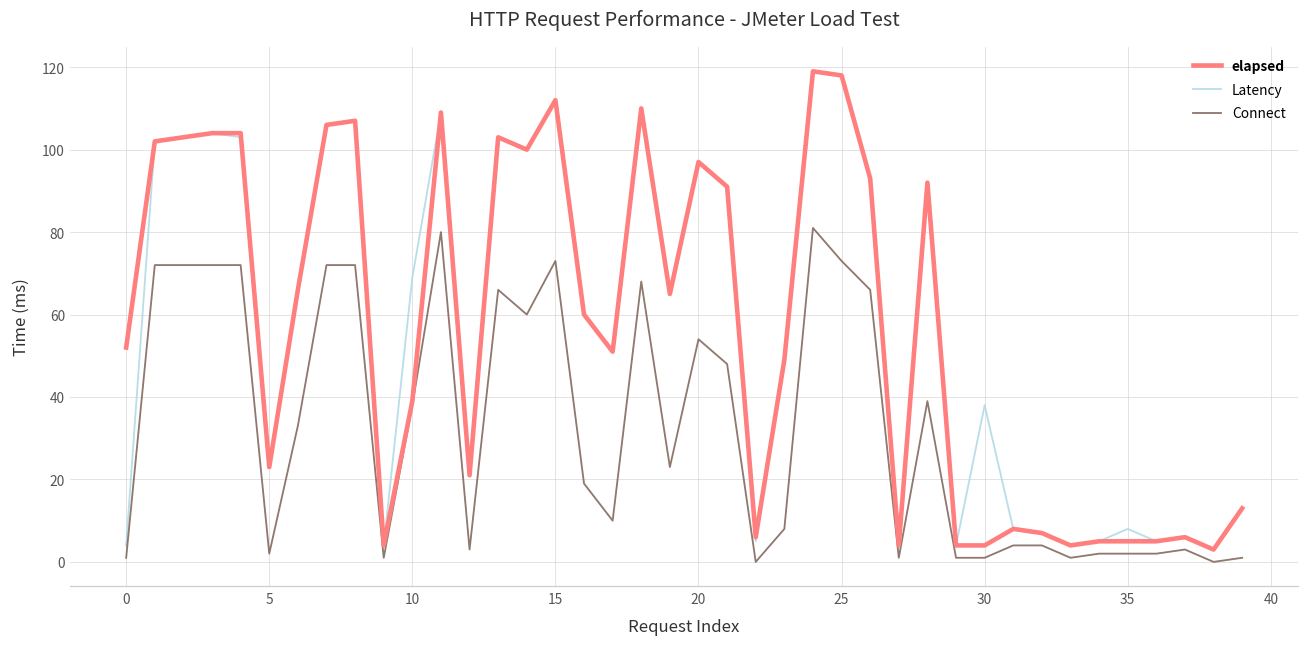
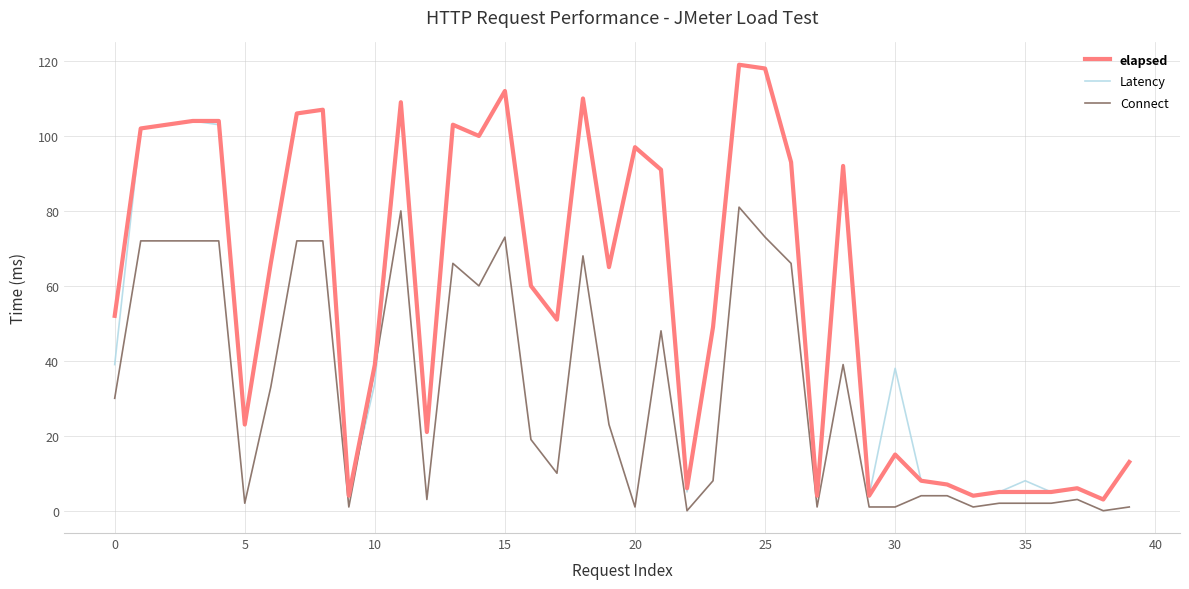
Latency, 0: 4 -> 39
Connect, 0: 1 -> 30
Latency, 10: 69 -> 34
Connect, 20: 54 -> 1
elapsed, 30: 4 -> 15
